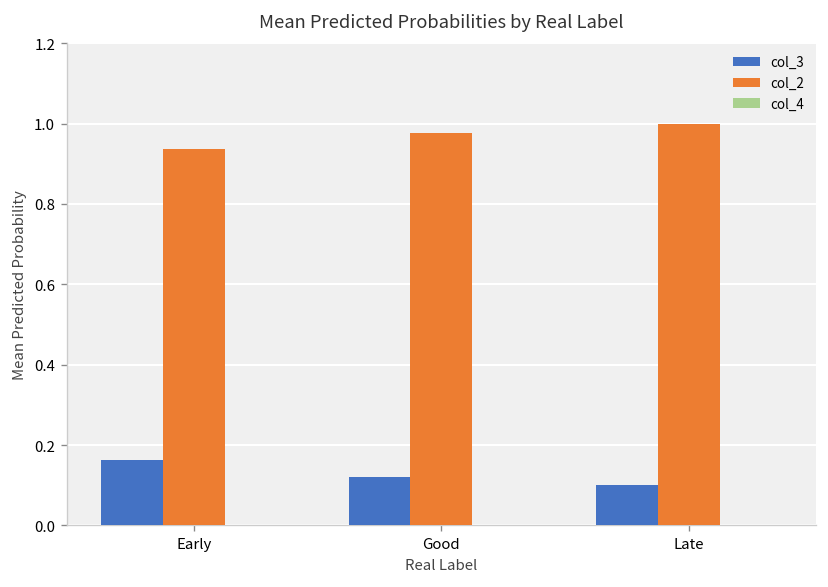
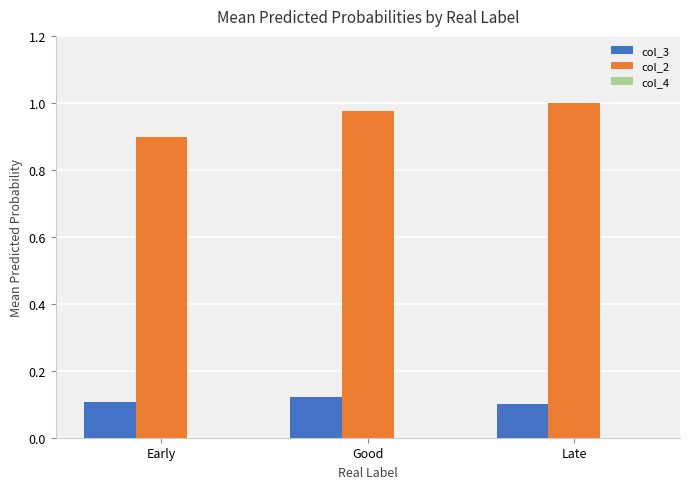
col_3, Early: 0.16 -> 0.11
col_2, Early: 0.94 -> 0.90
